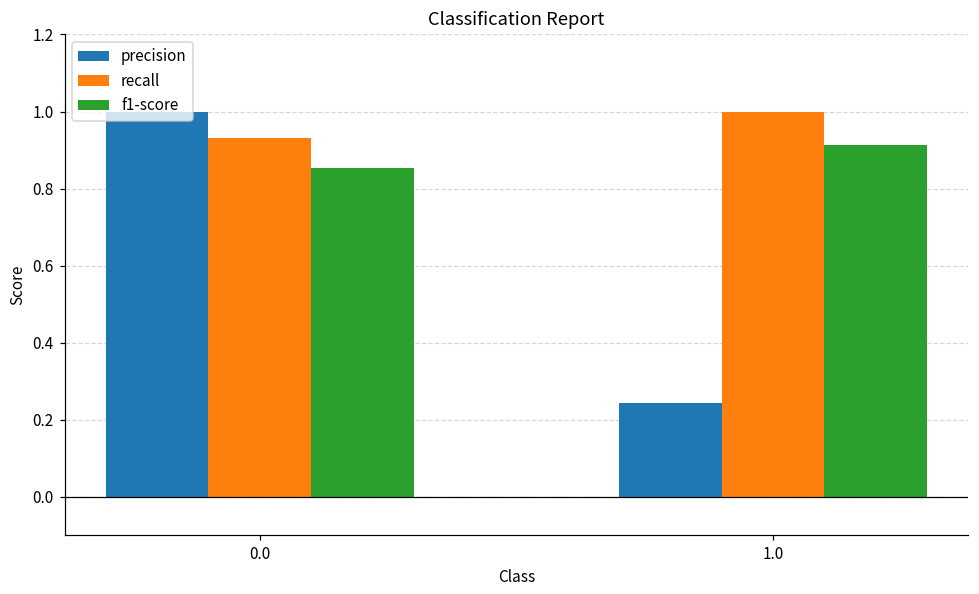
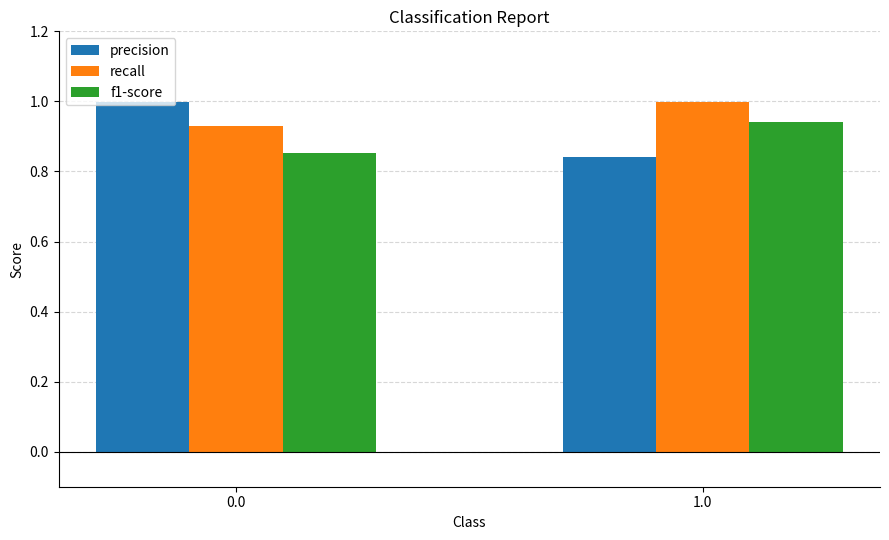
precision, 1.0: 0.24 -> 0.84
f1-score, 1.0: 0.91 -> 0.94
